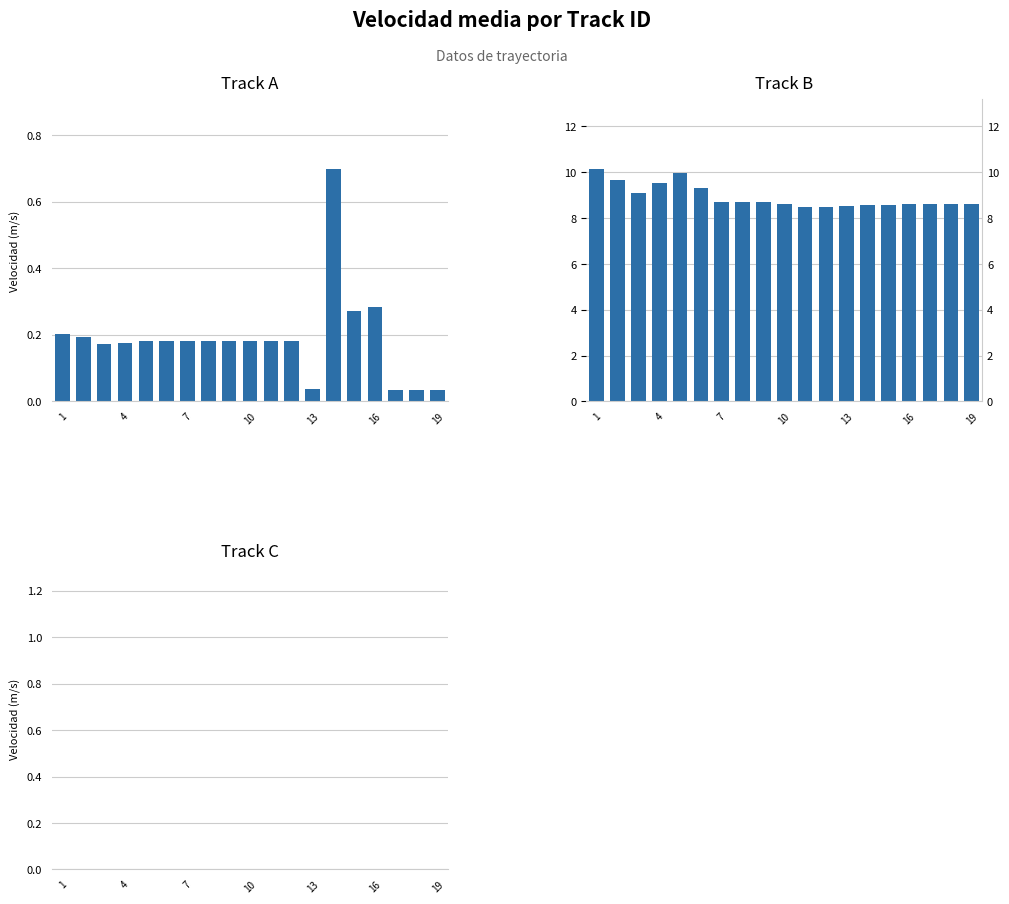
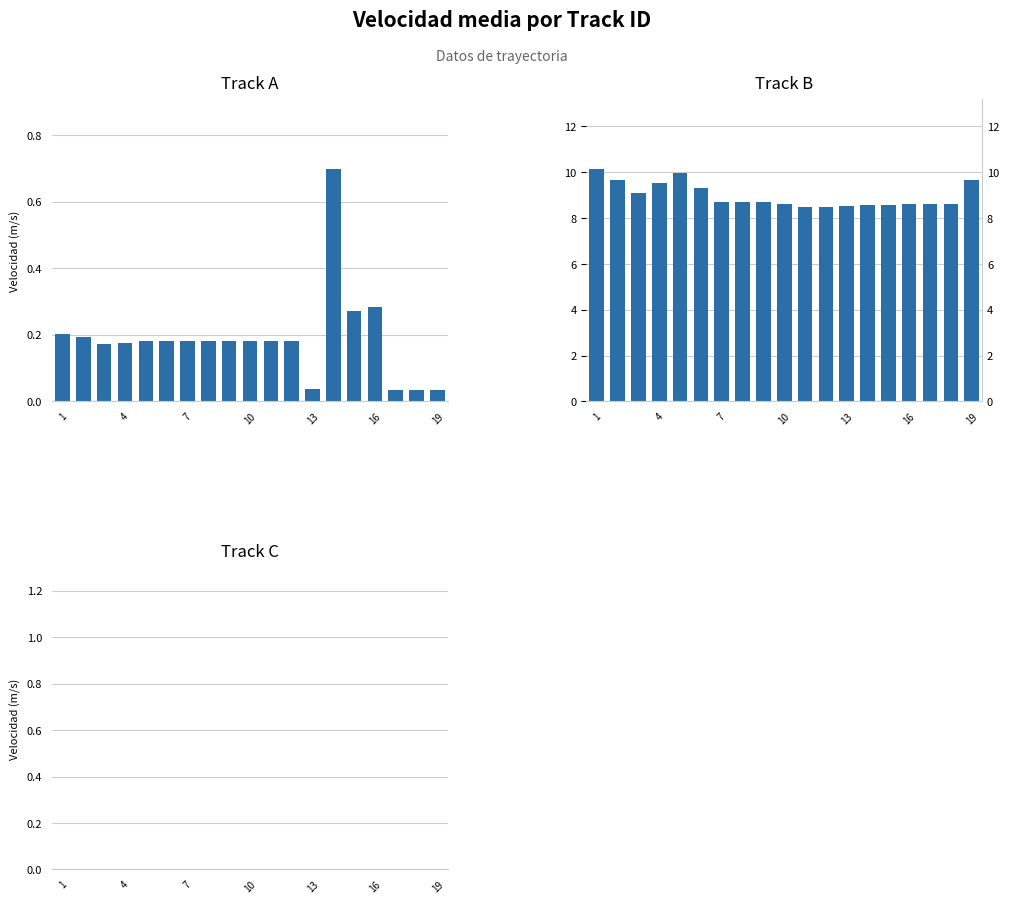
Track B, 19: 8.6 -> 9.7
